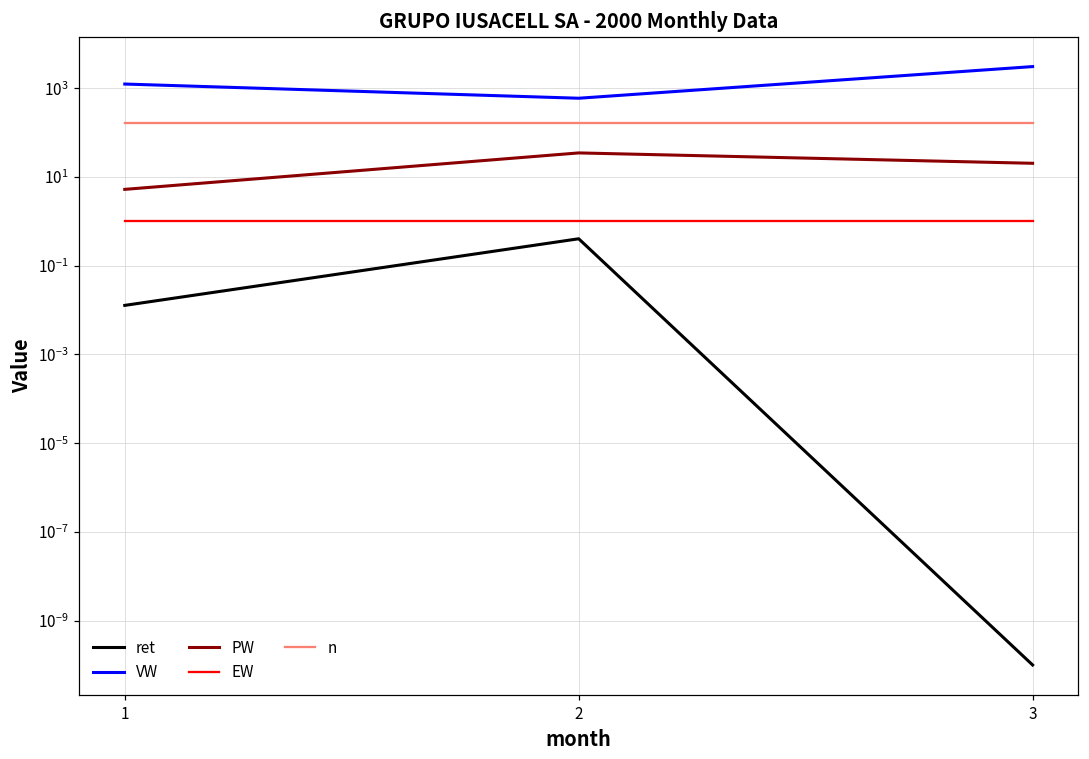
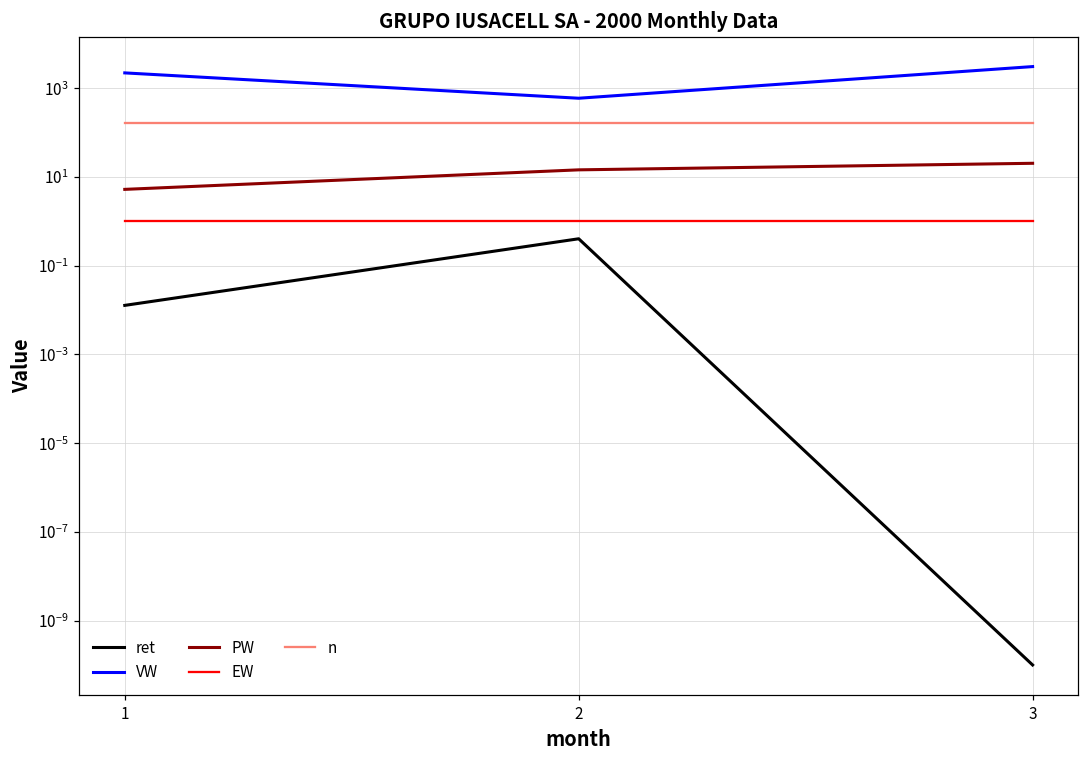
VW, 1: 1200 -> 2000
PW, 2: 30 -> 15
